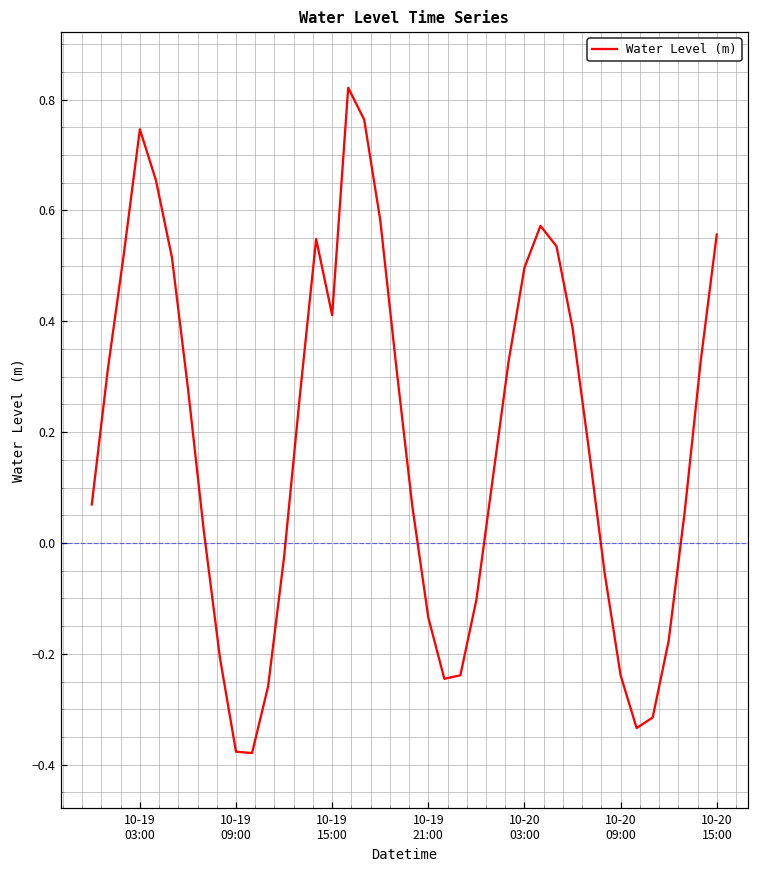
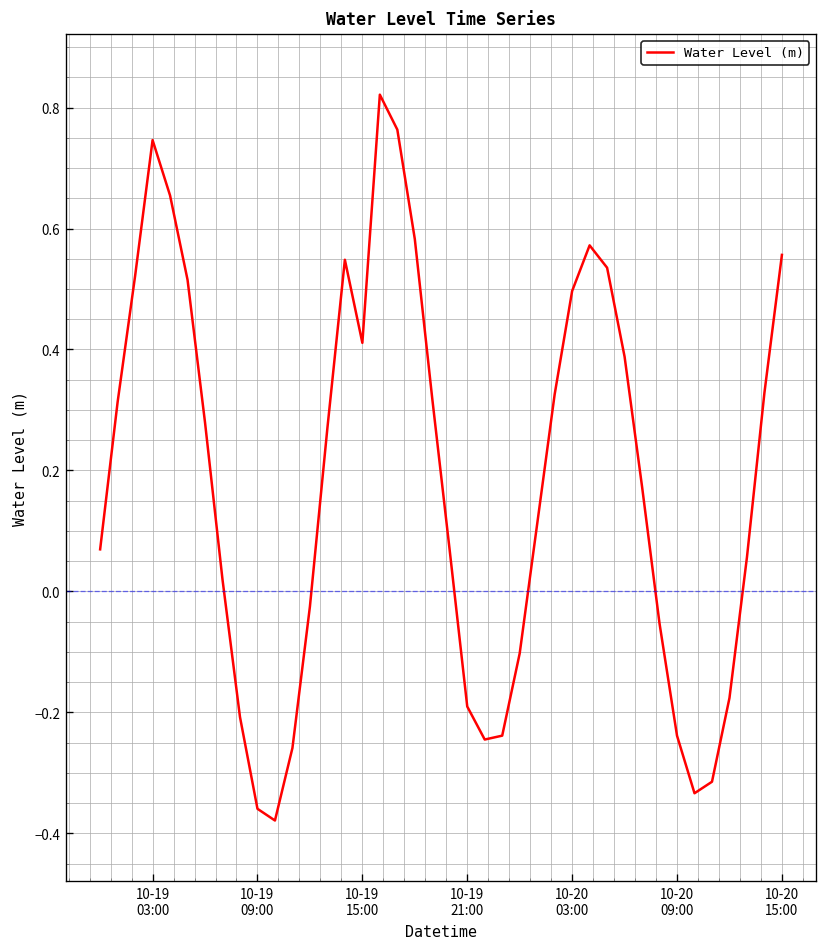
10-19 09:00: -0.38 -> -0.36
10-19 21:00: -0.13 -> -0.19
